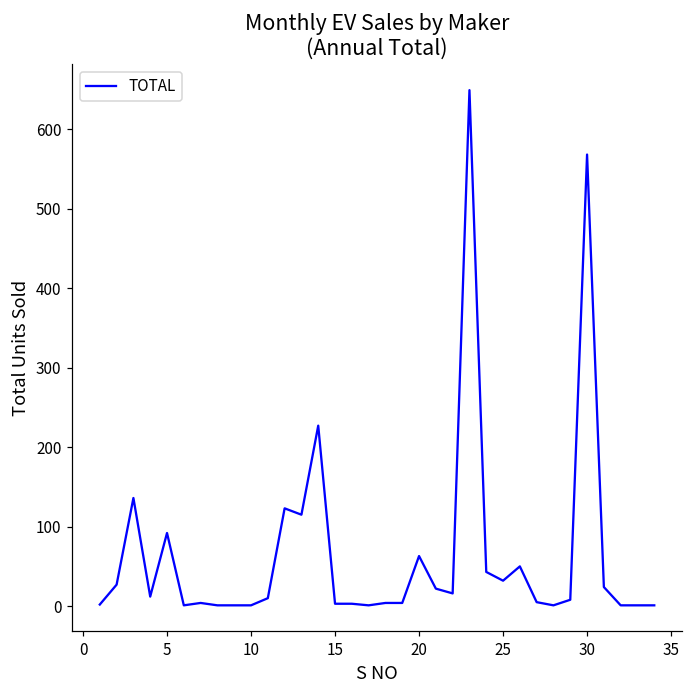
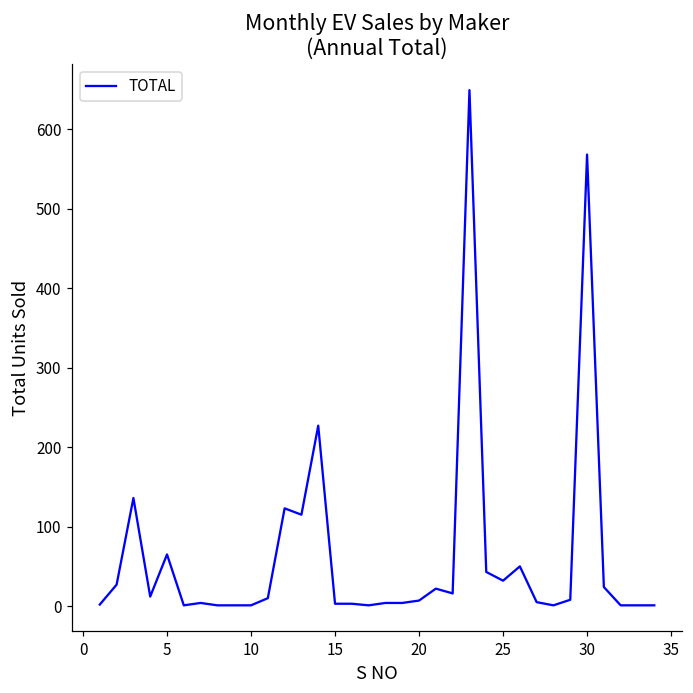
5: 90 -> 70
20: 60 -> 10
